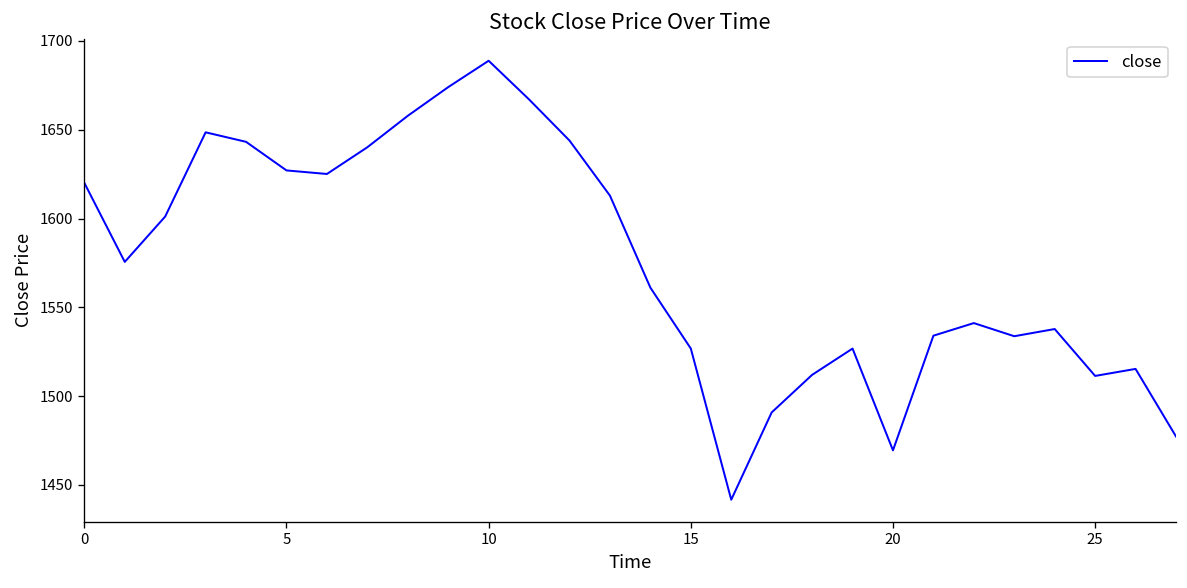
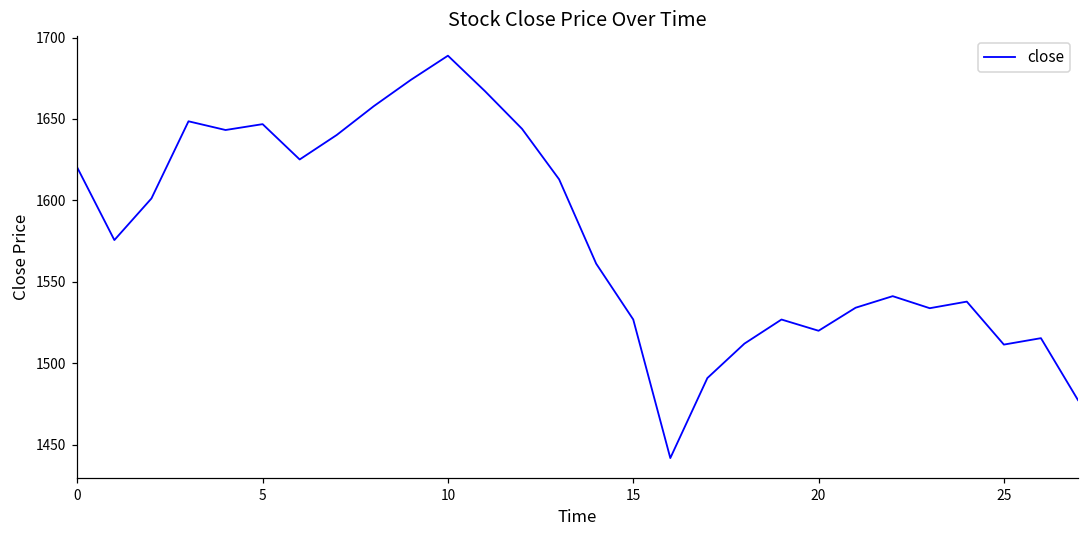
5: 1627 -> 1647
20: 1470 -> 1520
